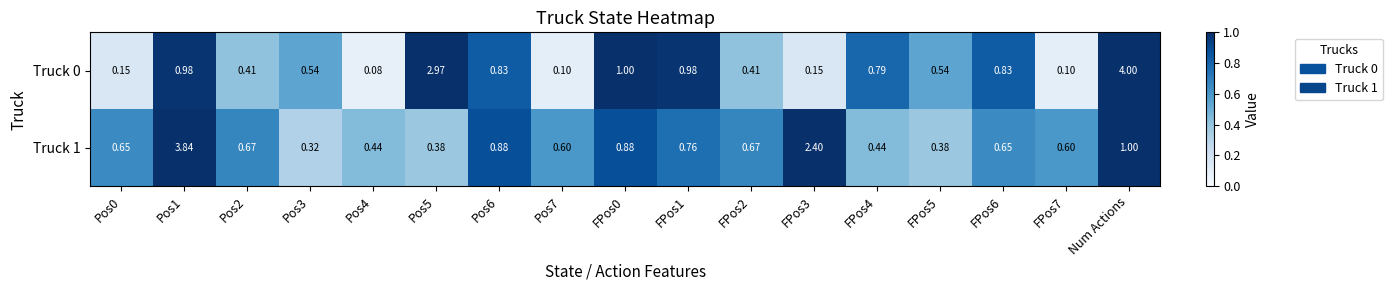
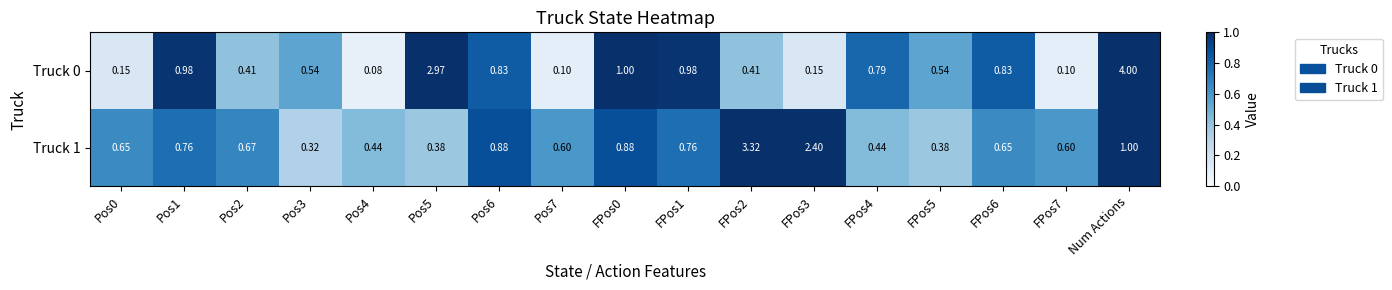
Truck 1, Pos1: 3.84 -> 0.76
Truck 1, FPos2: 0.67 -> 3.32
